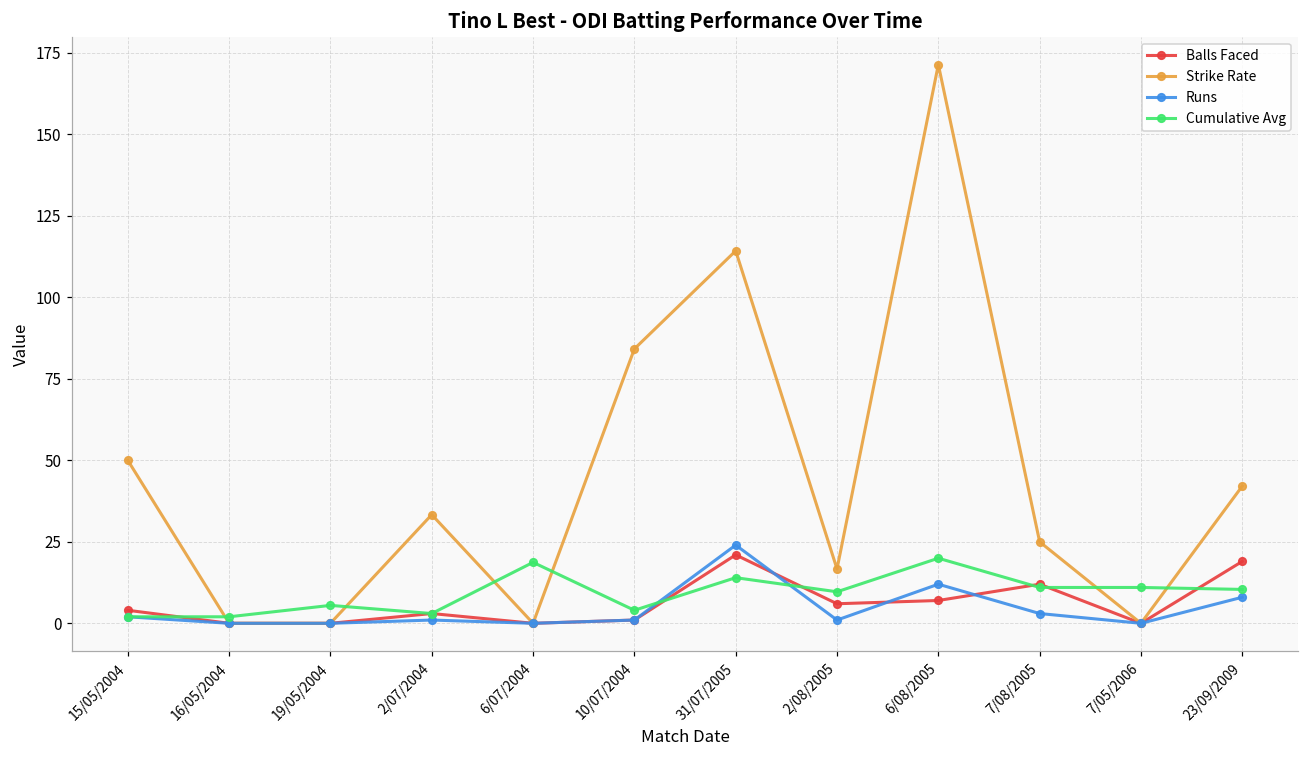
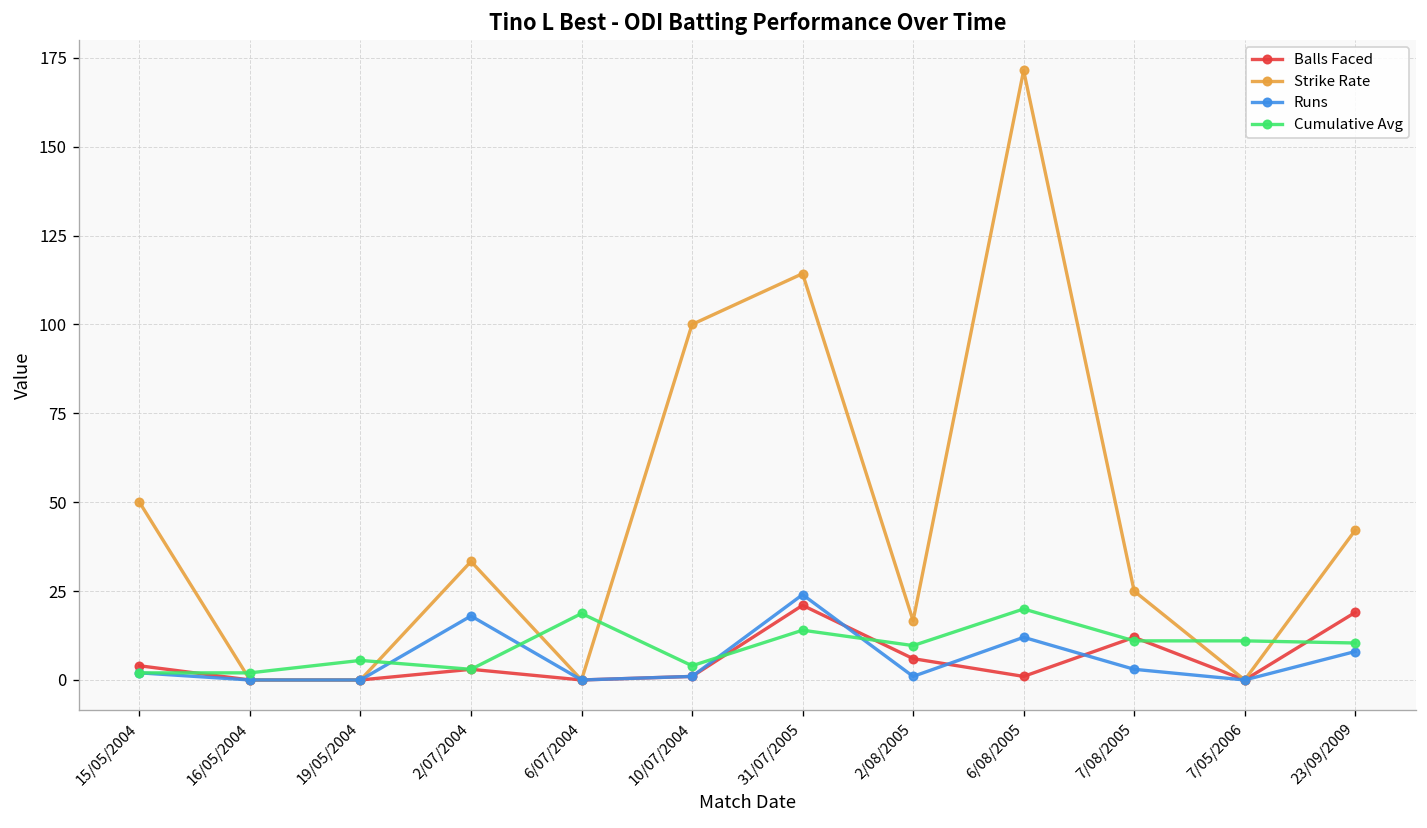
Runs, 2/07/2004: 1 -> 18
Strike Rate, 10/07/2004: 84 -> 100
Balls Faced, 6/08/2005: 7 -> 1
